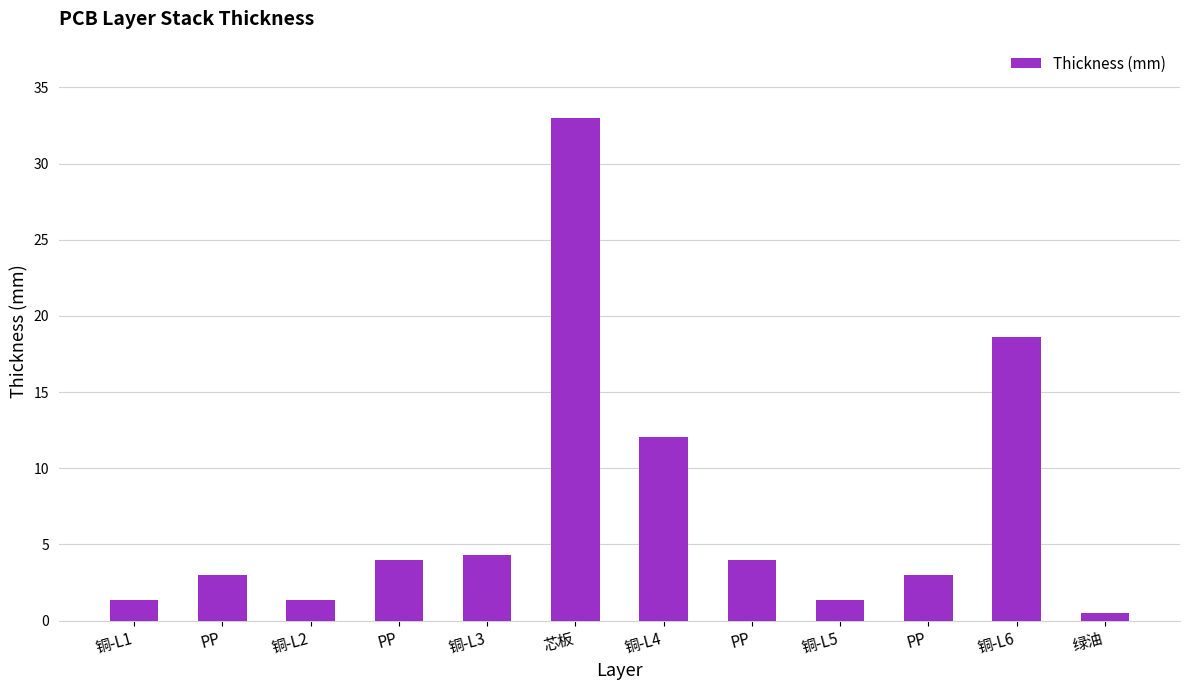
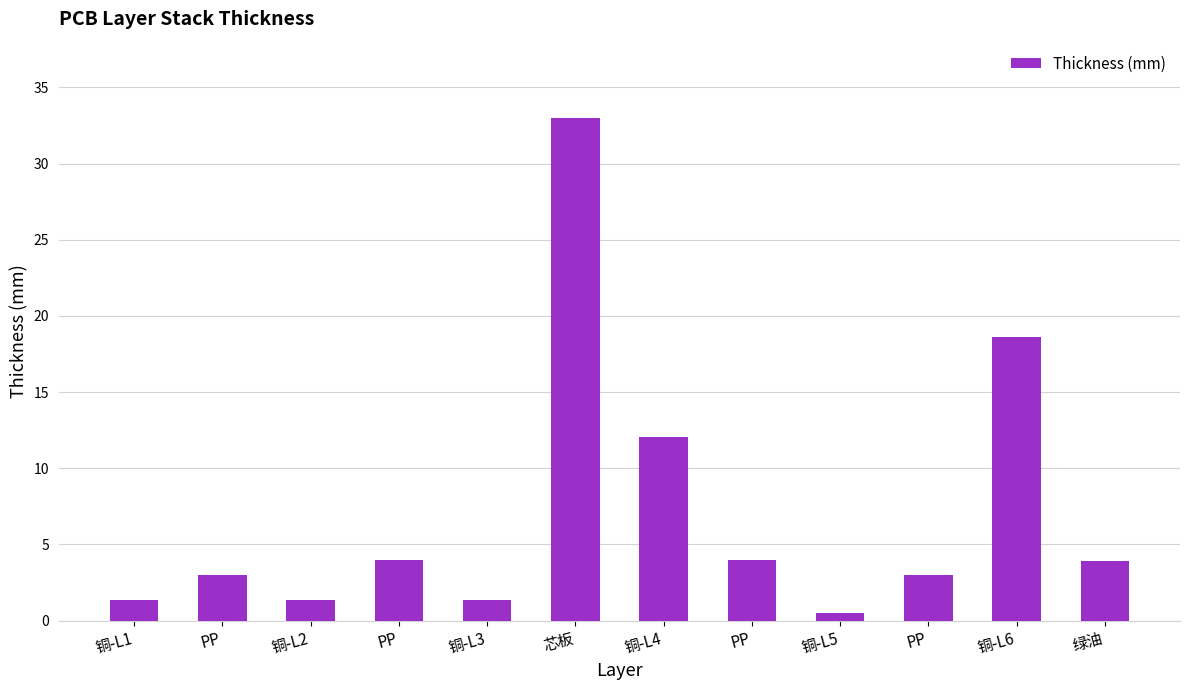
铜-L3: 4.3 -> 1.4
铜-L5: 1.4 -> 0.5
绿油: 0.5 -> 3.9
